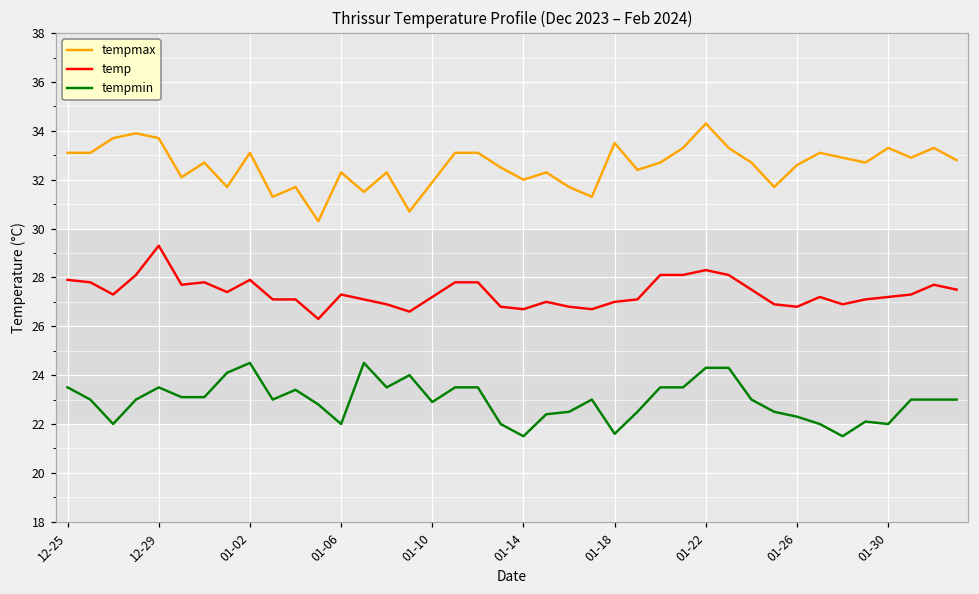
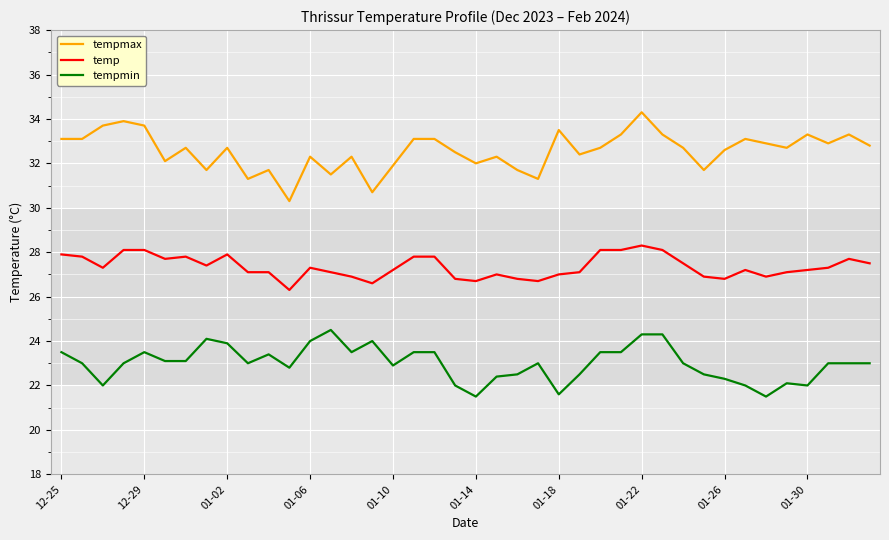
temp, 12-29: 29.3 -> 28.1
tempmax, 01-02: 33.1 -> 32.7
tempmin, 01-02: 24.5 -> 23.9
tempmin, 01-06: 22 -> 24
